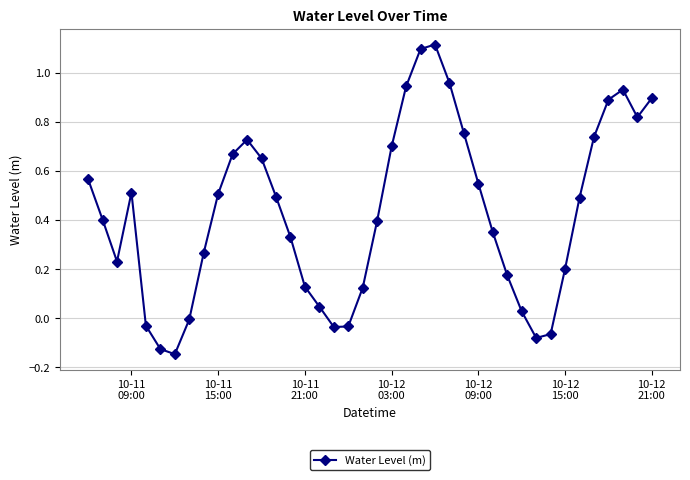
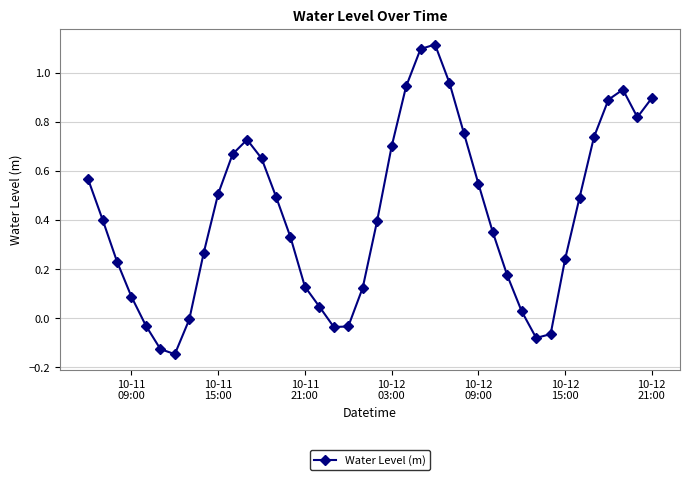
10-11 09:00: 0.51 -> 0.09
10-12 15:00: 0.20 -> 0.24
